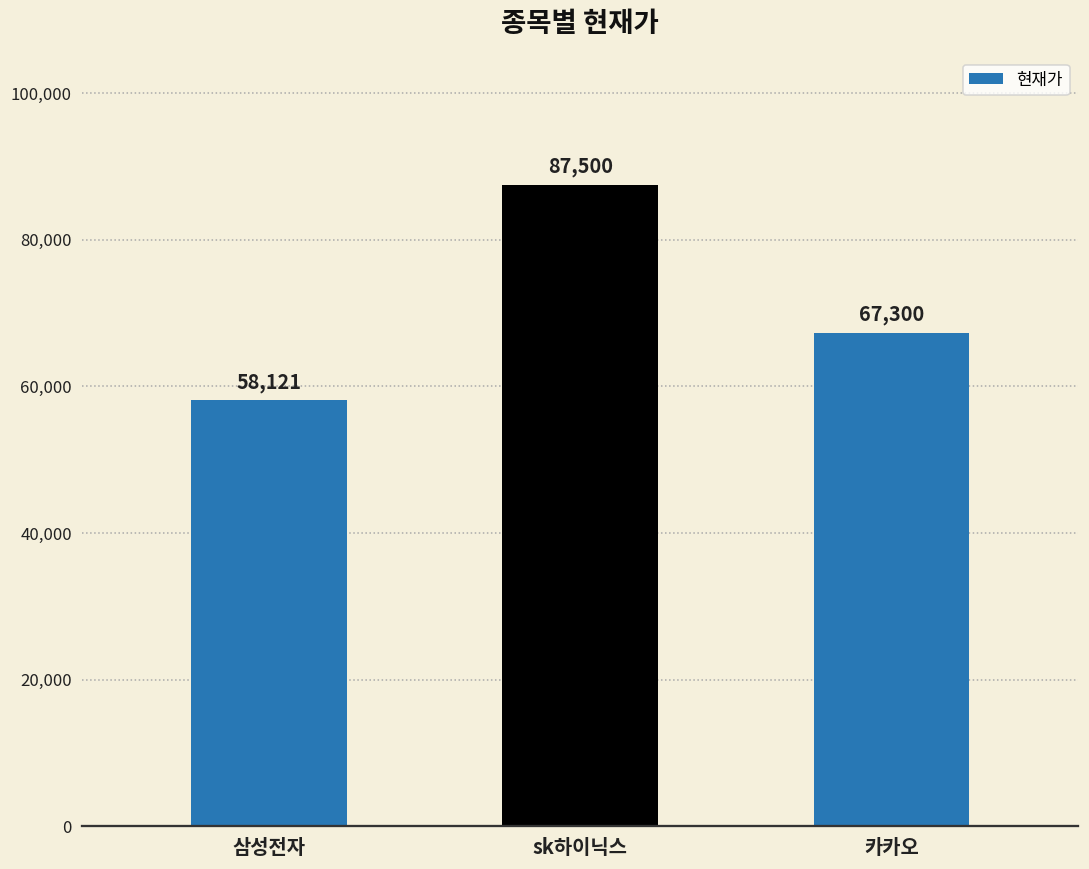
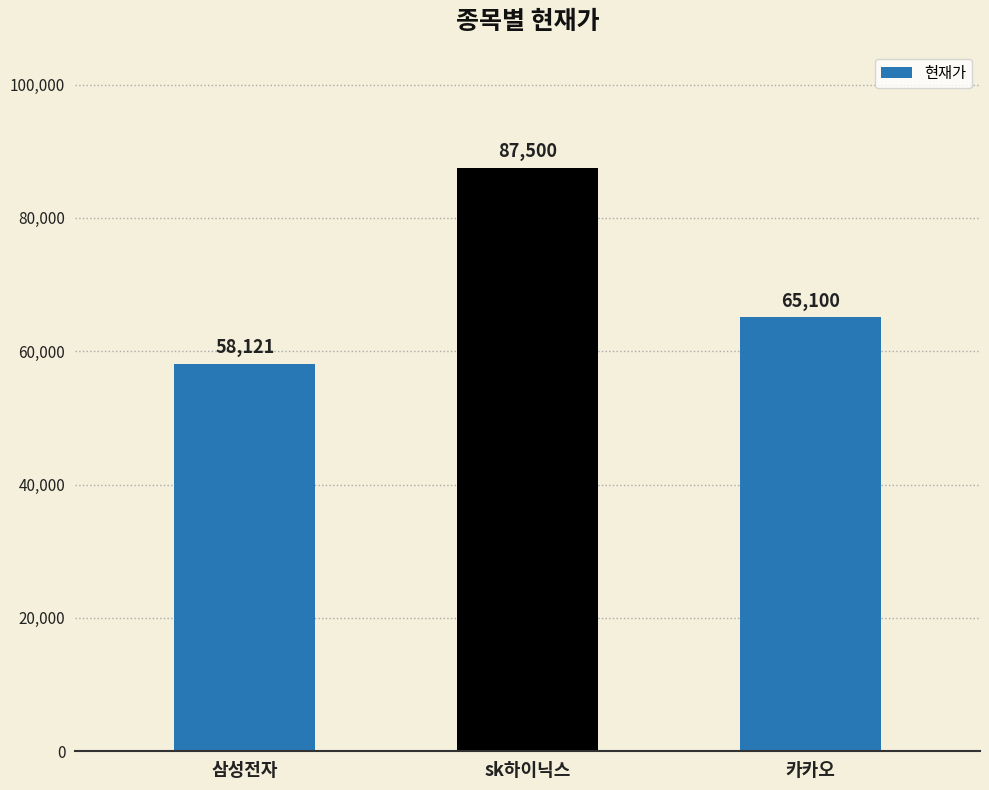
카카오: 67,300 -> 65,100
